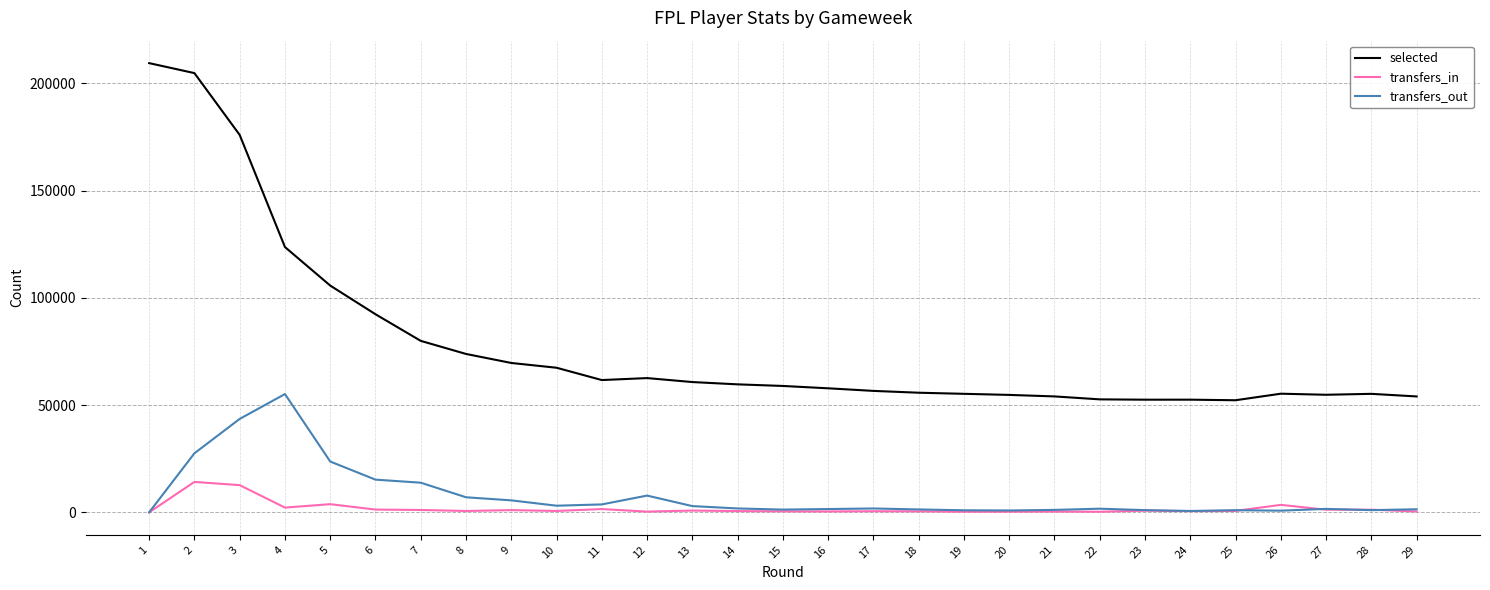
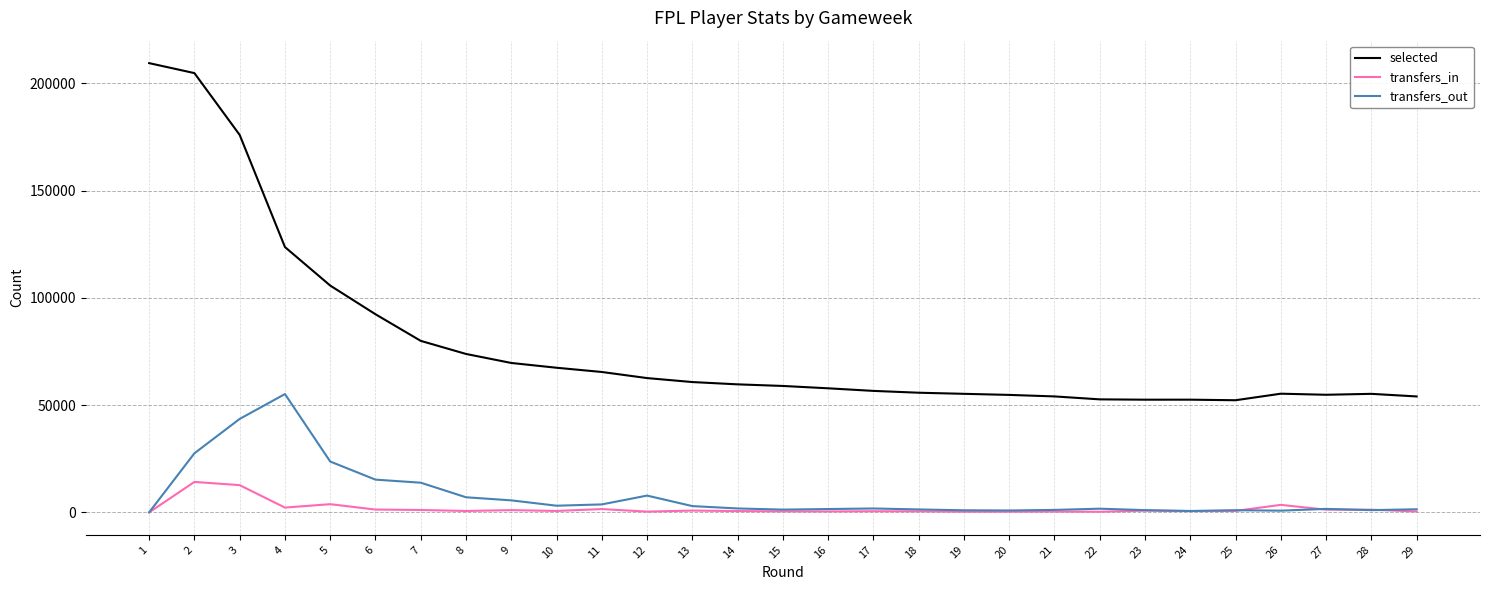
selected, 11: 62000 -> 65000
